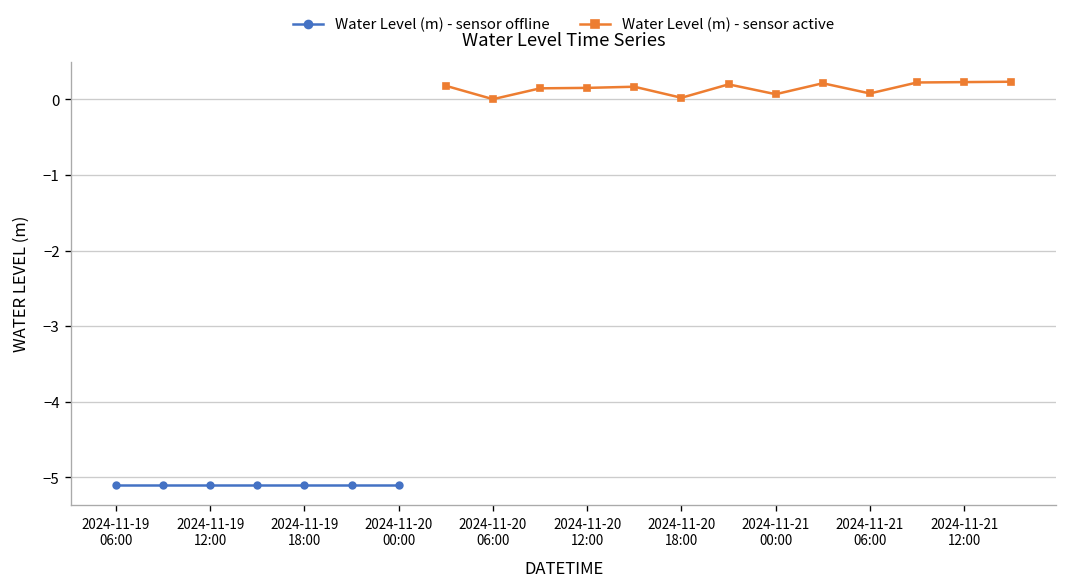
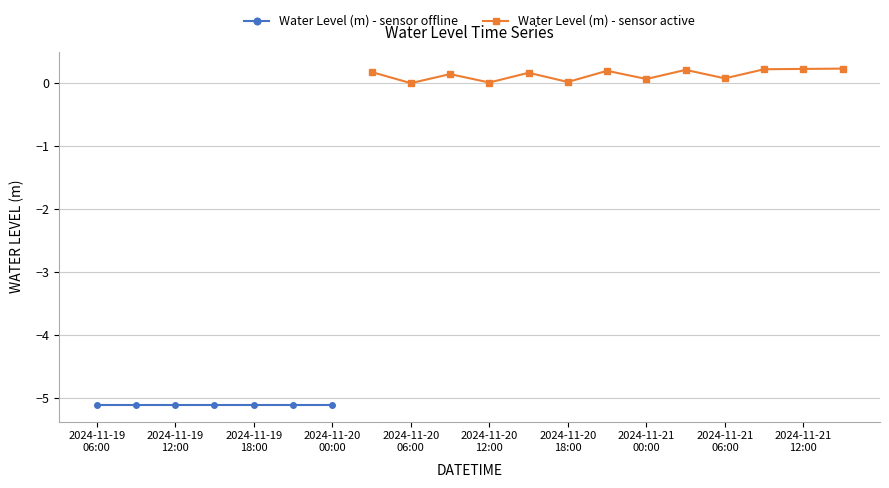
Water Level (m) - sensor active, 2024-11-20 12:00: 0.2 -> 0.0
